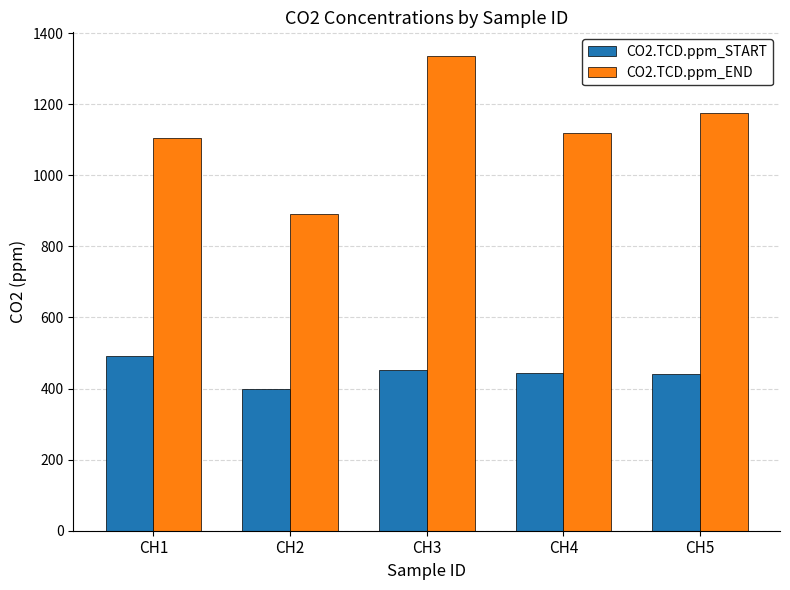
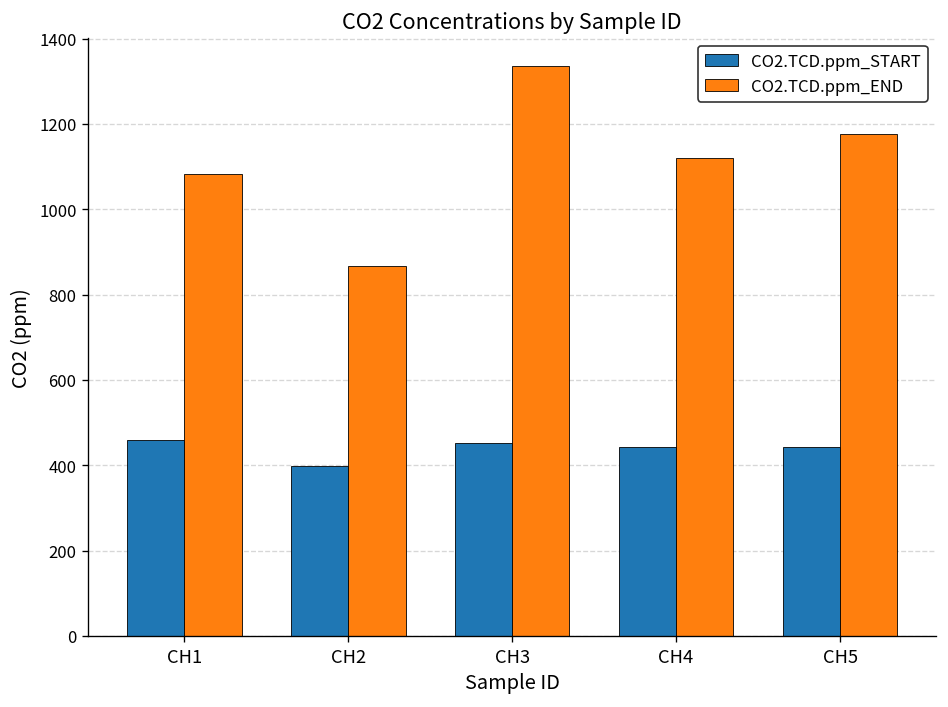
CO2.TCD.ppm_START, CH1: 490 -> 460
CO2.TCD.ppm_END, CH1: 1110 -> 1080
CO2.TCD.ppm_END, CH2: 890 -> 870
